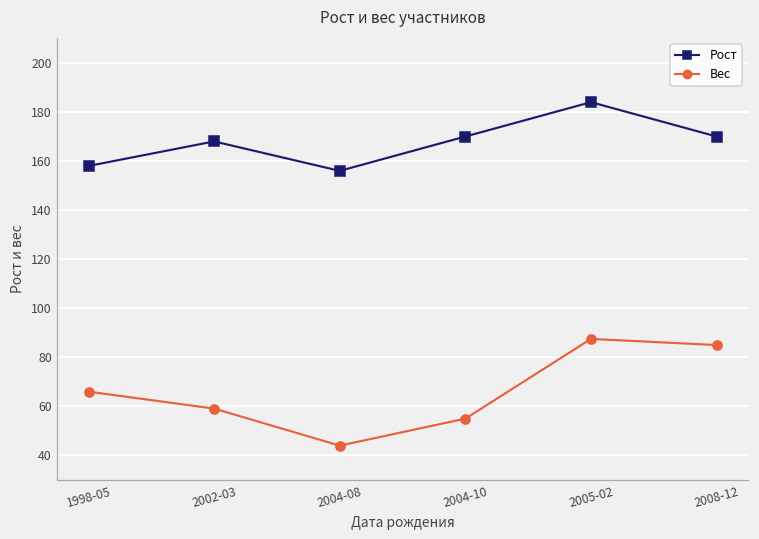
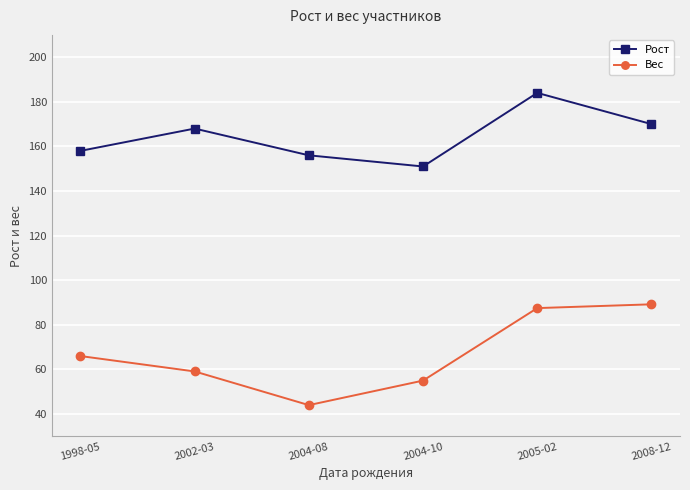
Рост, 2004-10: 170 -> 151
Вес, 2008-12: 85 -> 89
